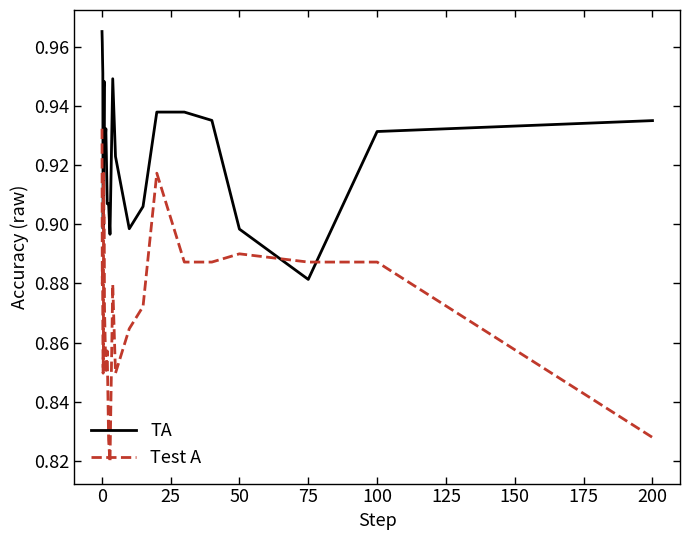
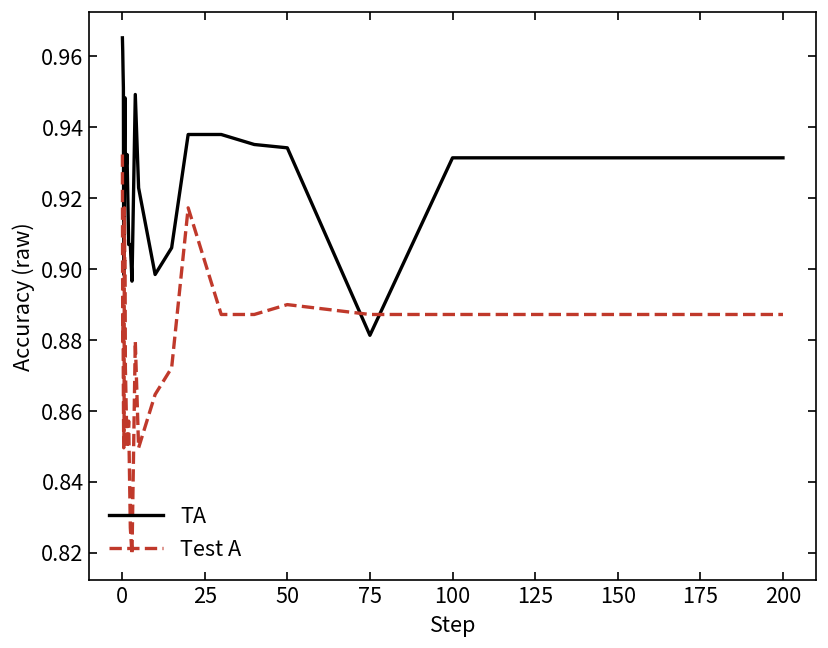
TA, 50: 0.898 -> 0.934
TA, 200: 0.935 -> 0.931
Test A, 200: 0.828 -> 0.887
